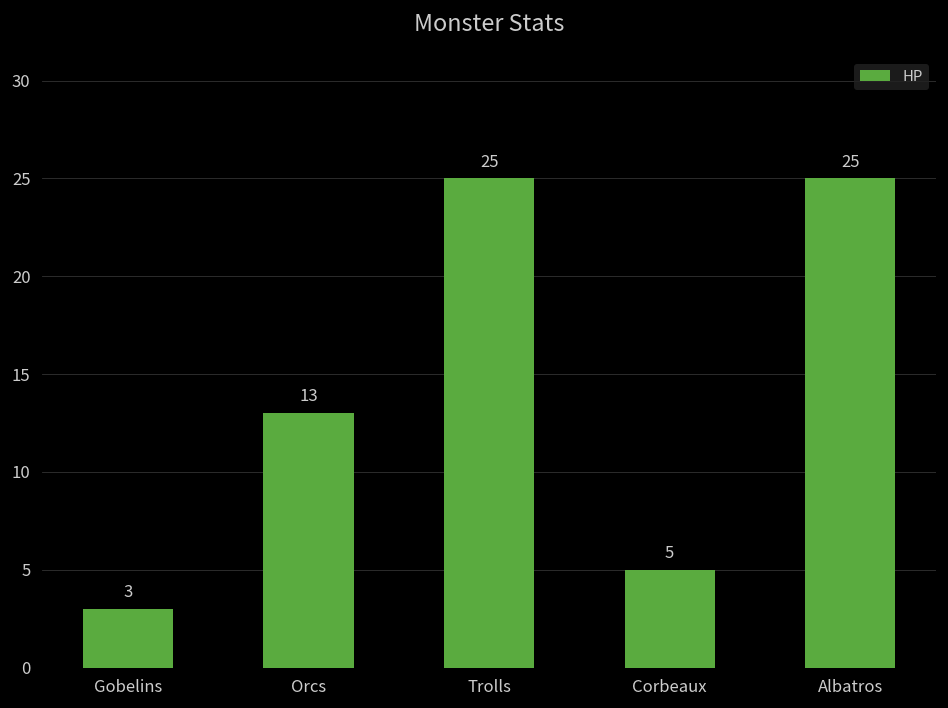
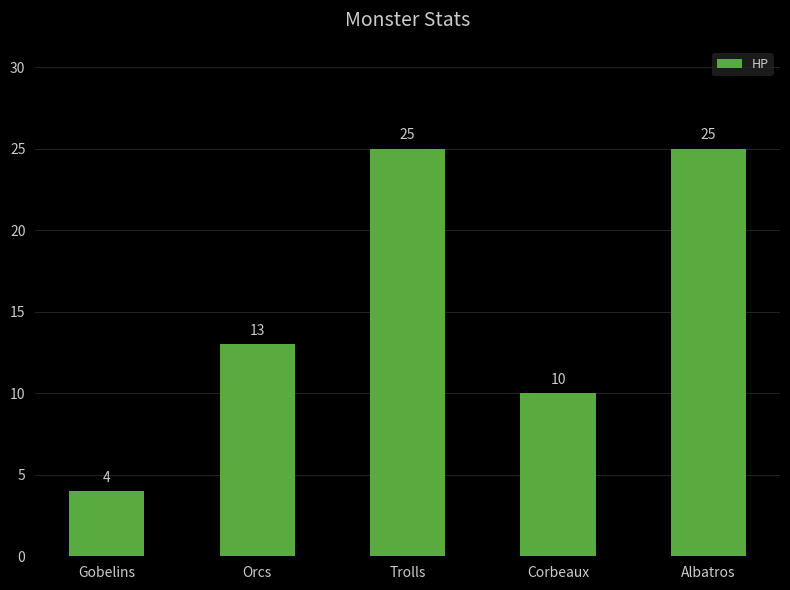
Gobelins: 3 -> 4
Corbeaux: 5 -> 10
